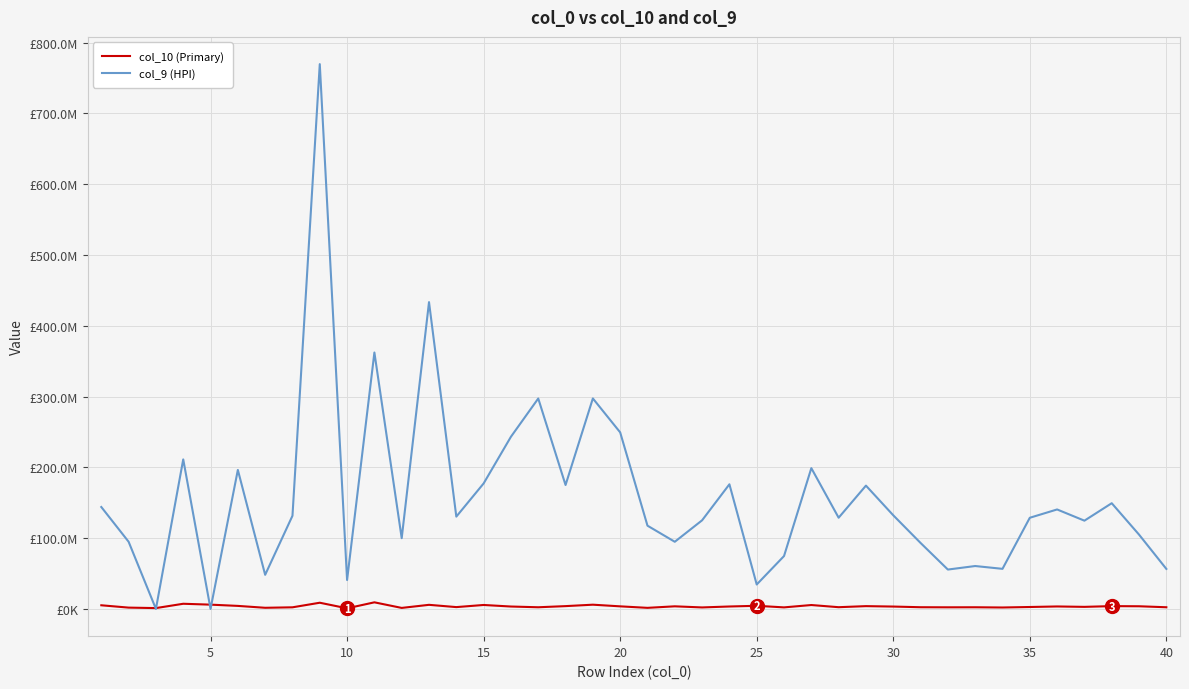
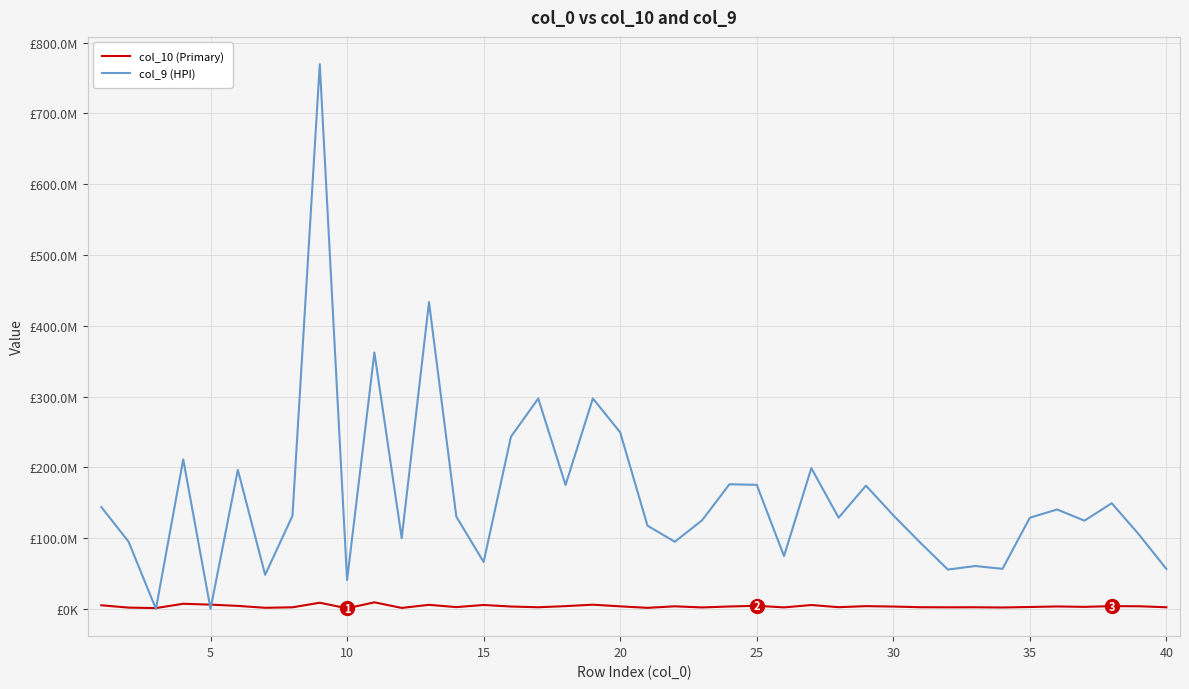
col_9 (HPI), 15: £180000000 -> £70000000
col_9 (HPI), 25: £30000000 -> £180000000
